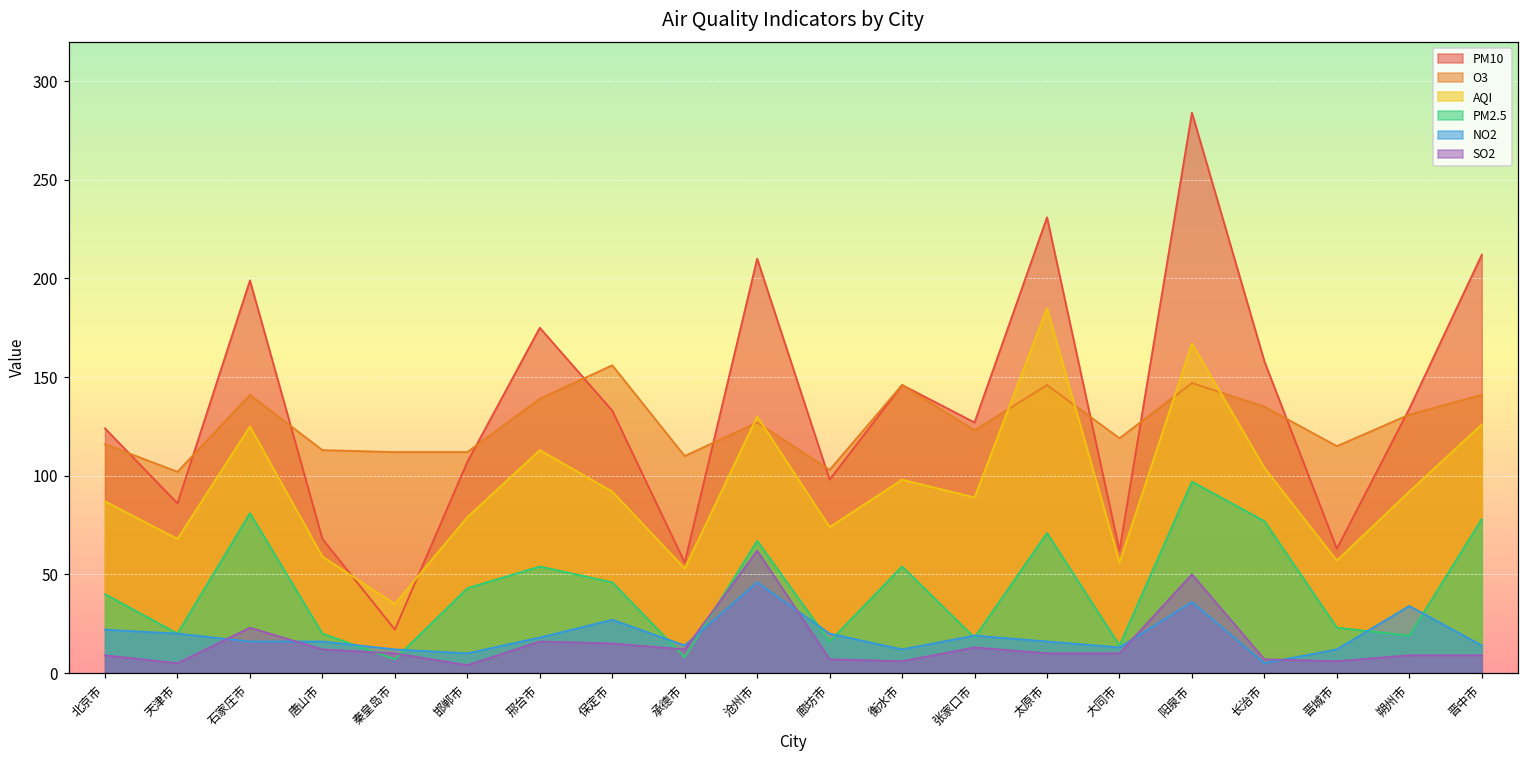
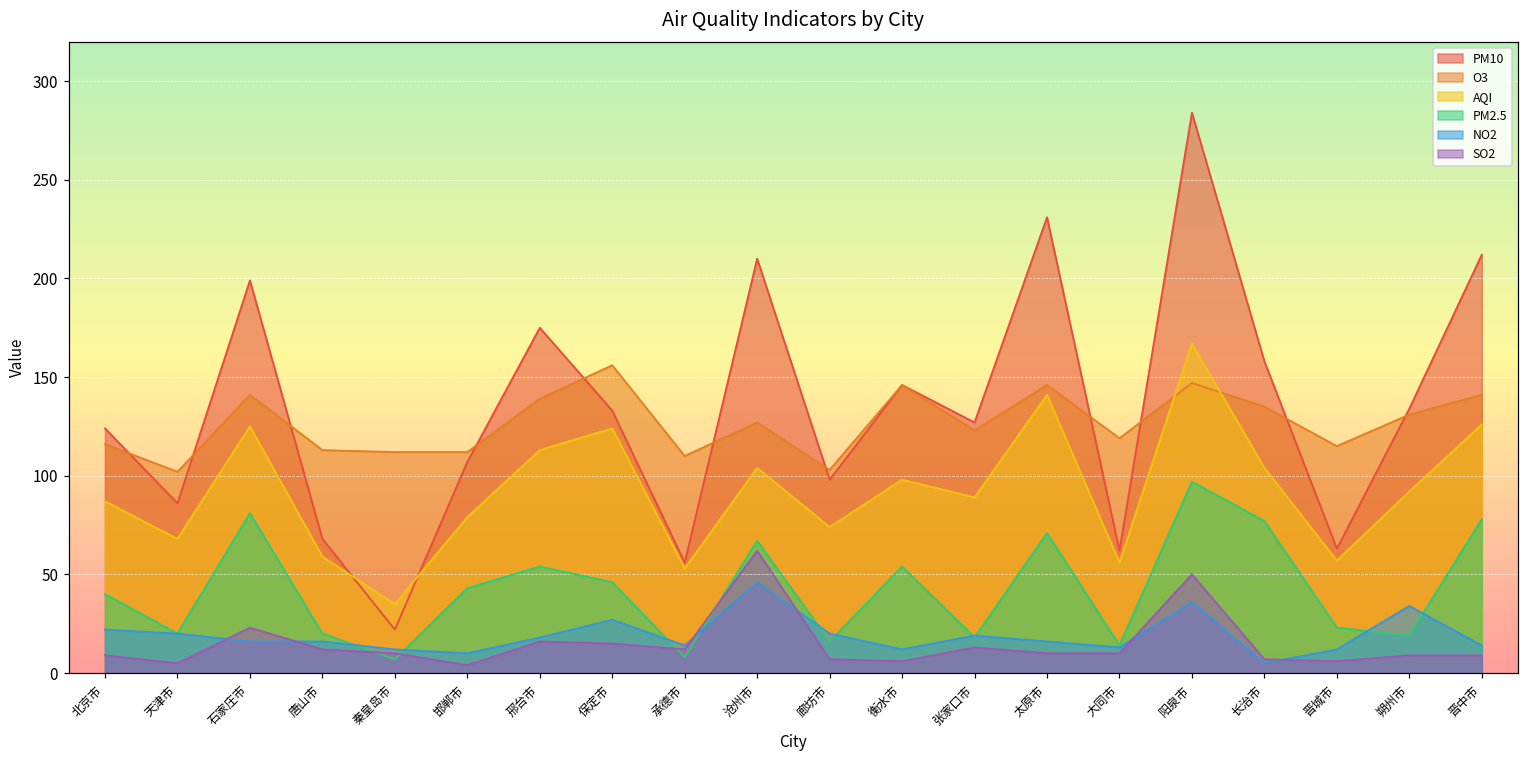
AQI, 保定市: 92 -> 124
AQI, 沧州市: 130 -> 104
AQI, 太原市: 185 -> 141
